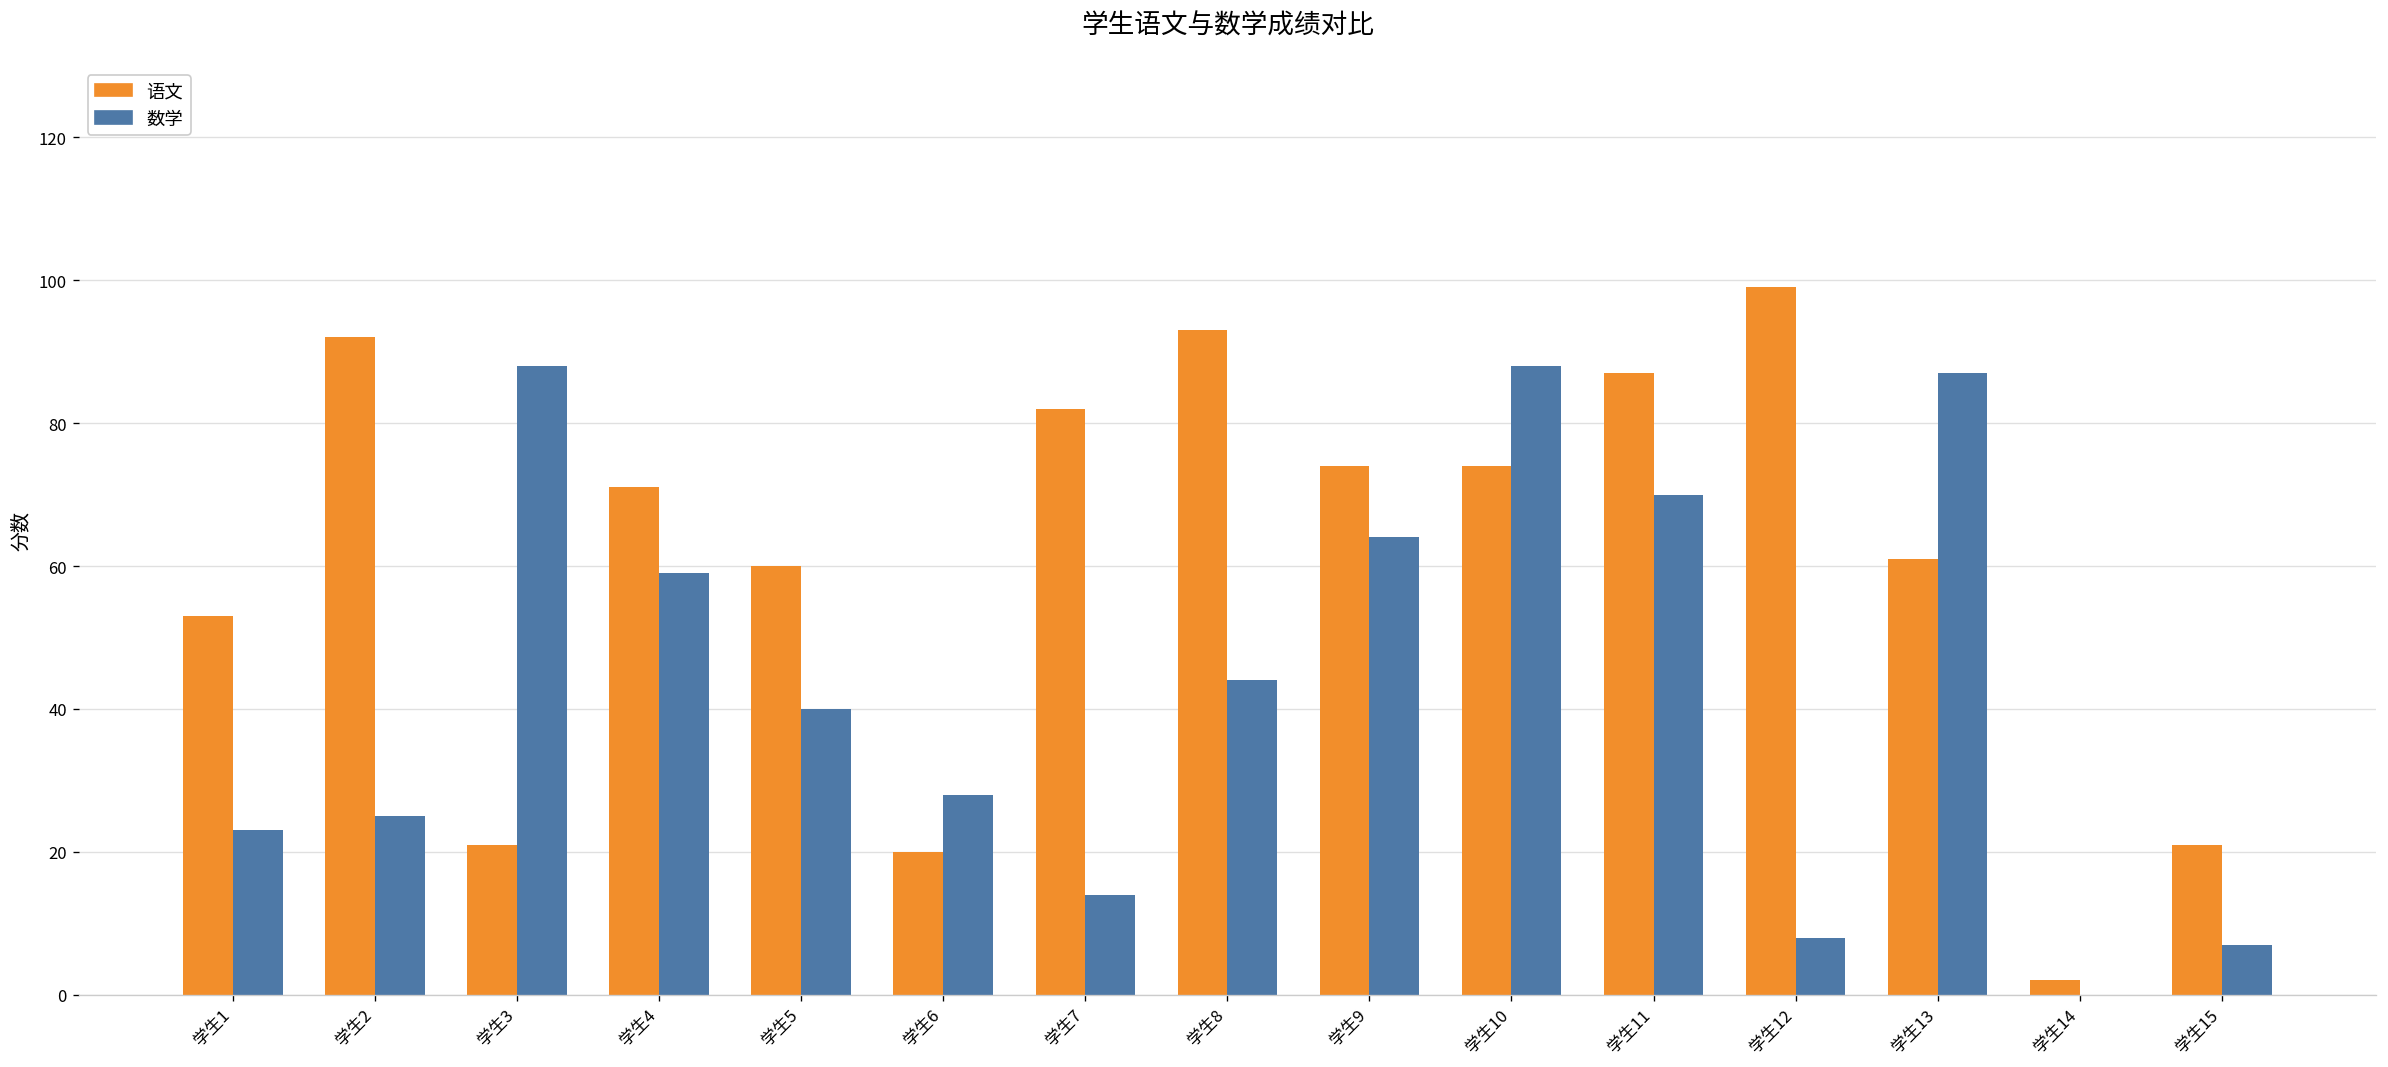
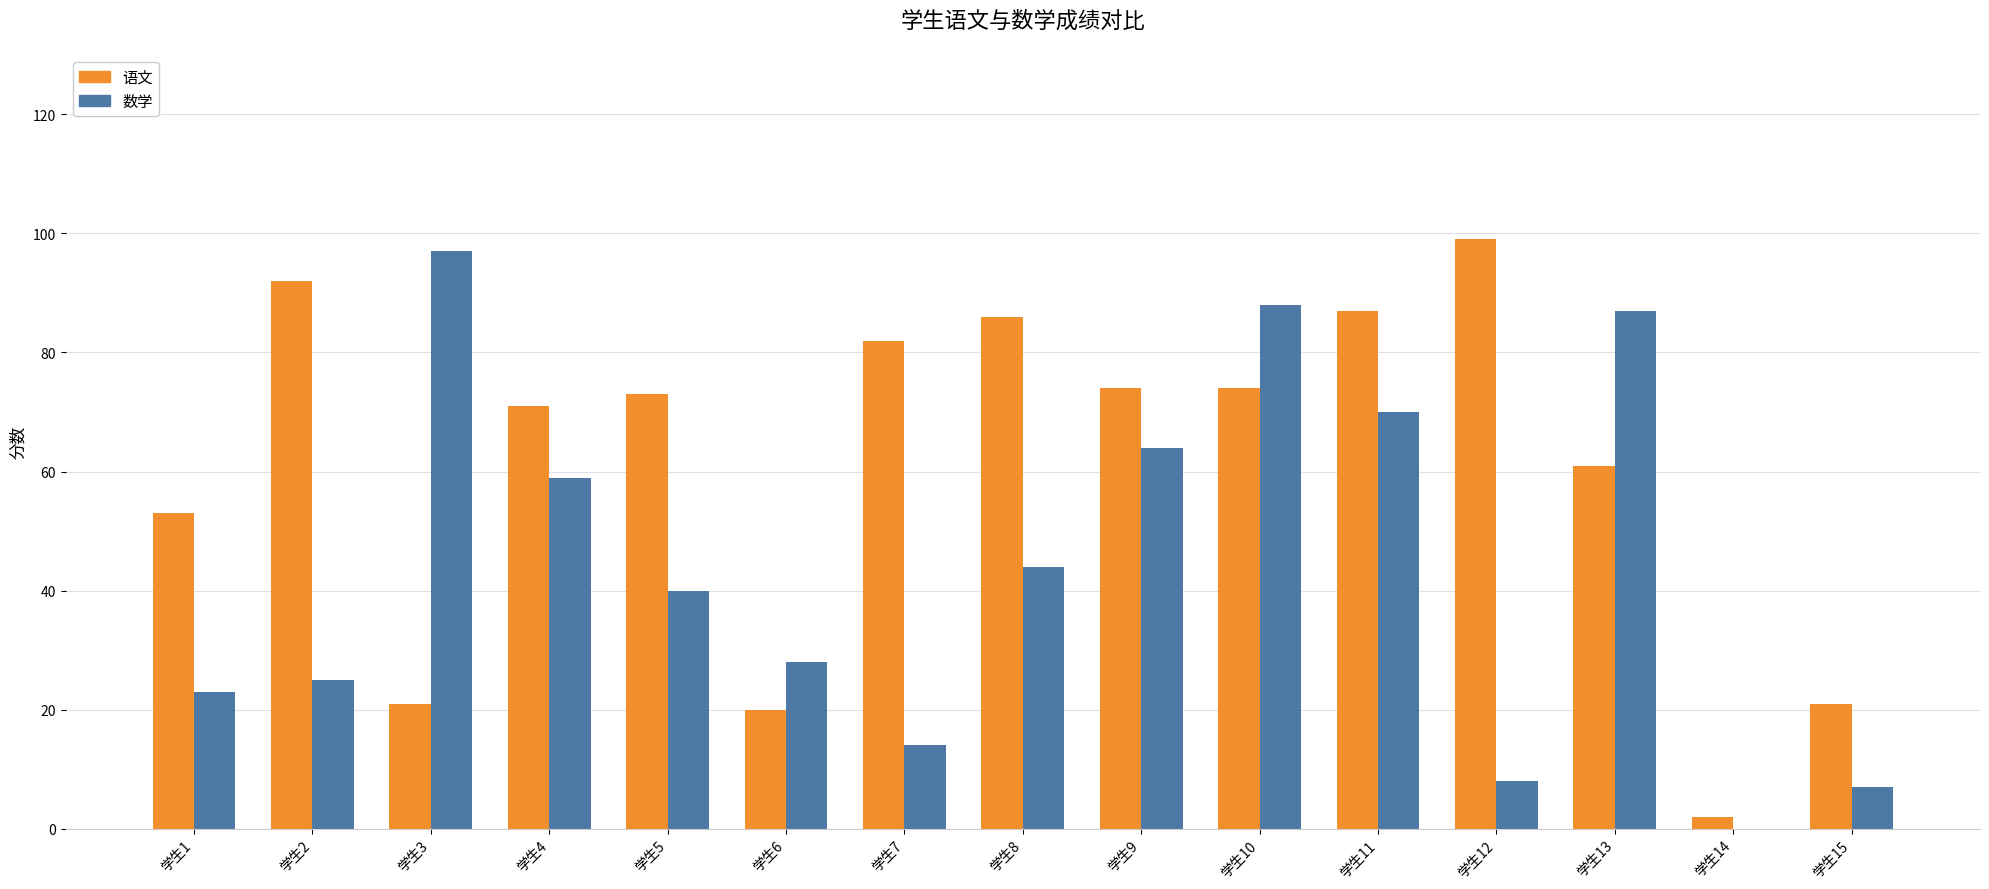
数学, 学生3: 88 -> 97
语文, 学生5: 60 -> 73
语文, 学生8: 93 -> 86
